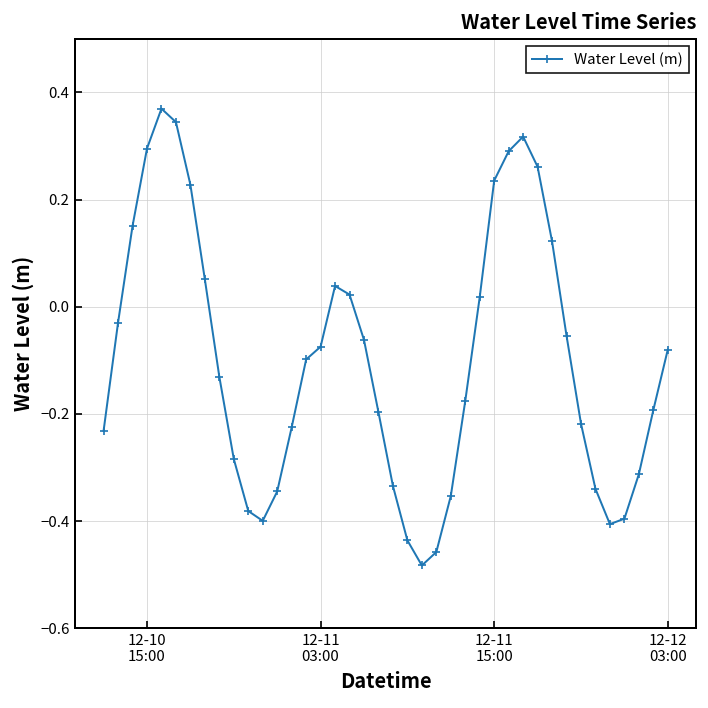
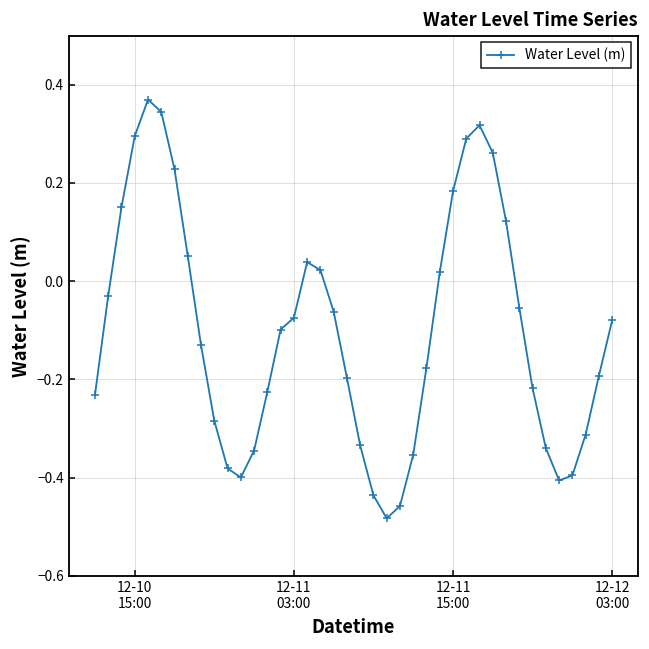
12-11 15:00: 0.24 -> 0.18
